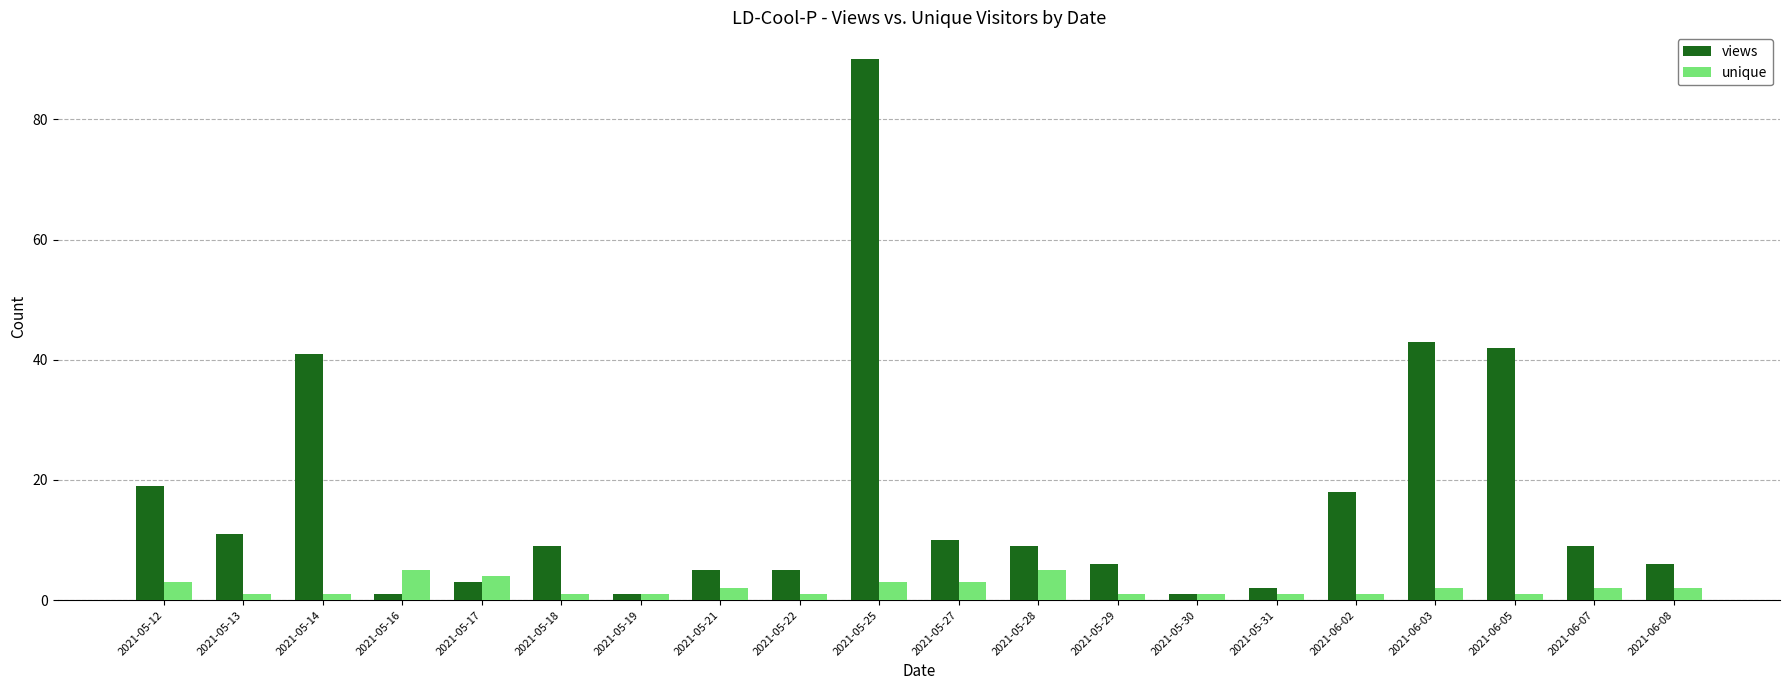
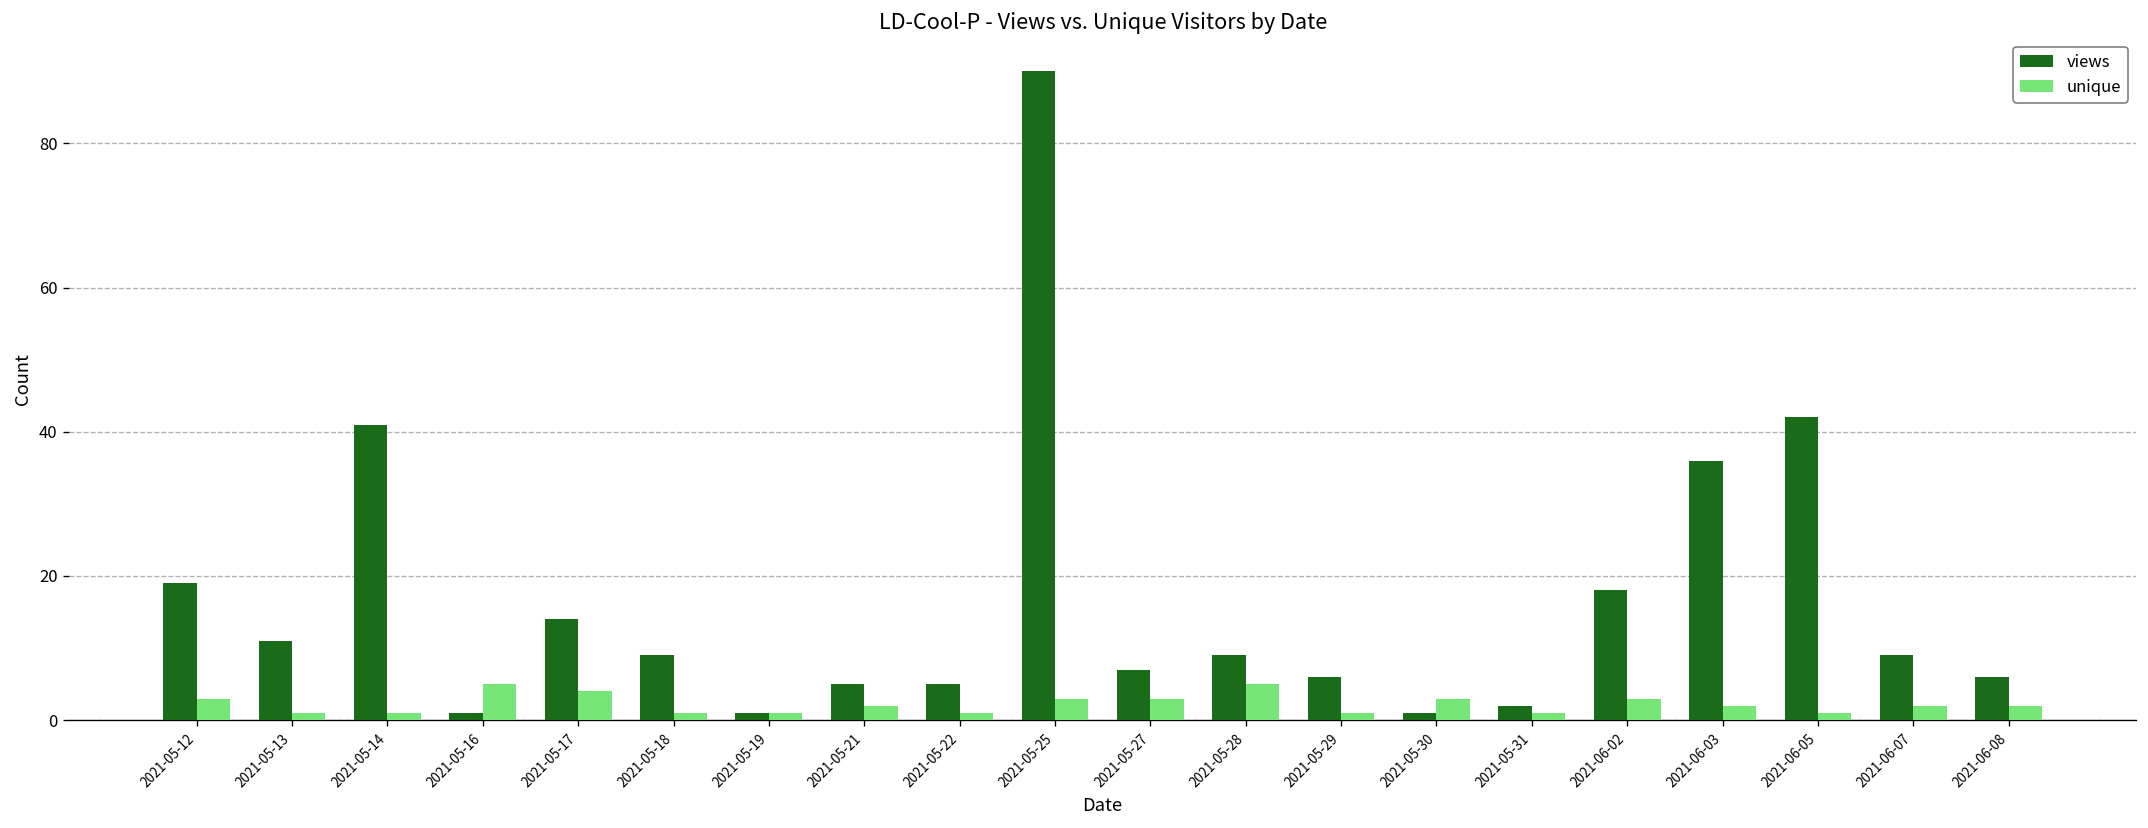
views, 2021-05-17: 3 -> 14
views, 2021-05-27: 10 -> 7
unique, 2021-05-30: 1 -> 3
unique, 2021-06-02: 1 -> 3
views, 2021-06-03: 43 -> 36
